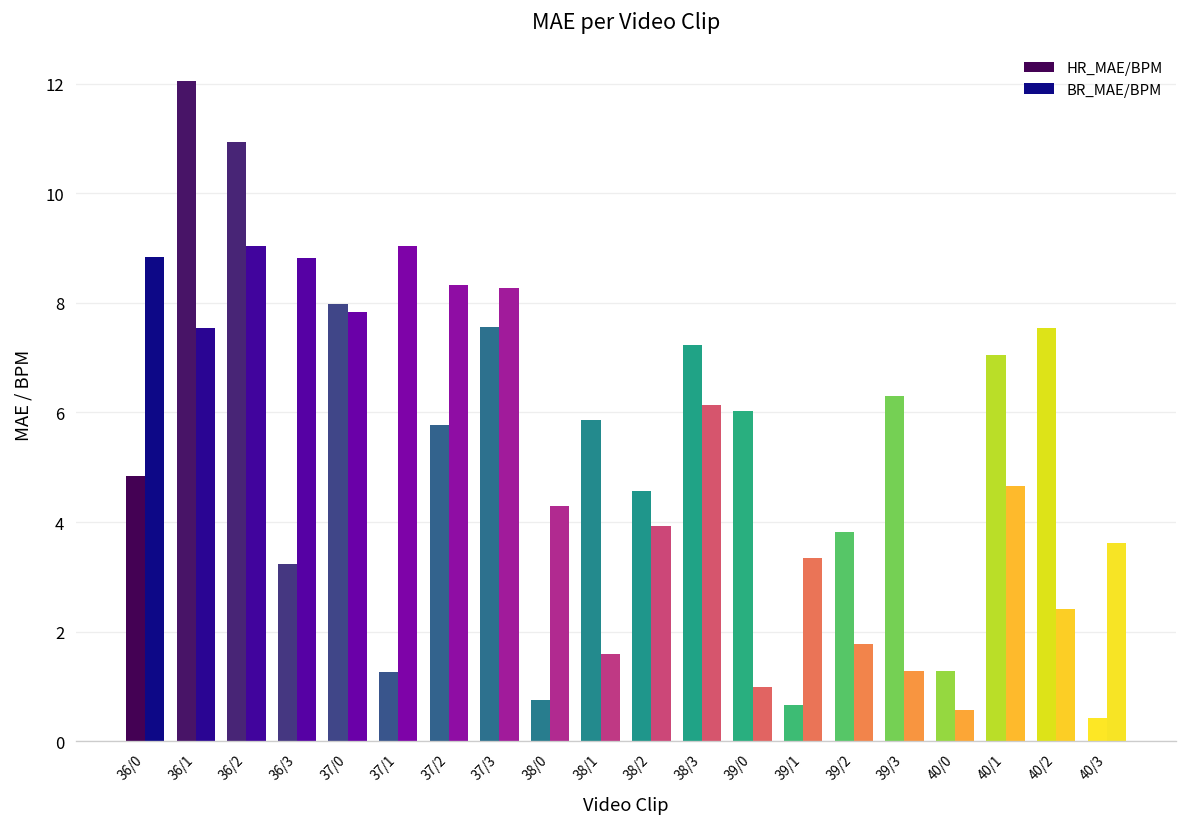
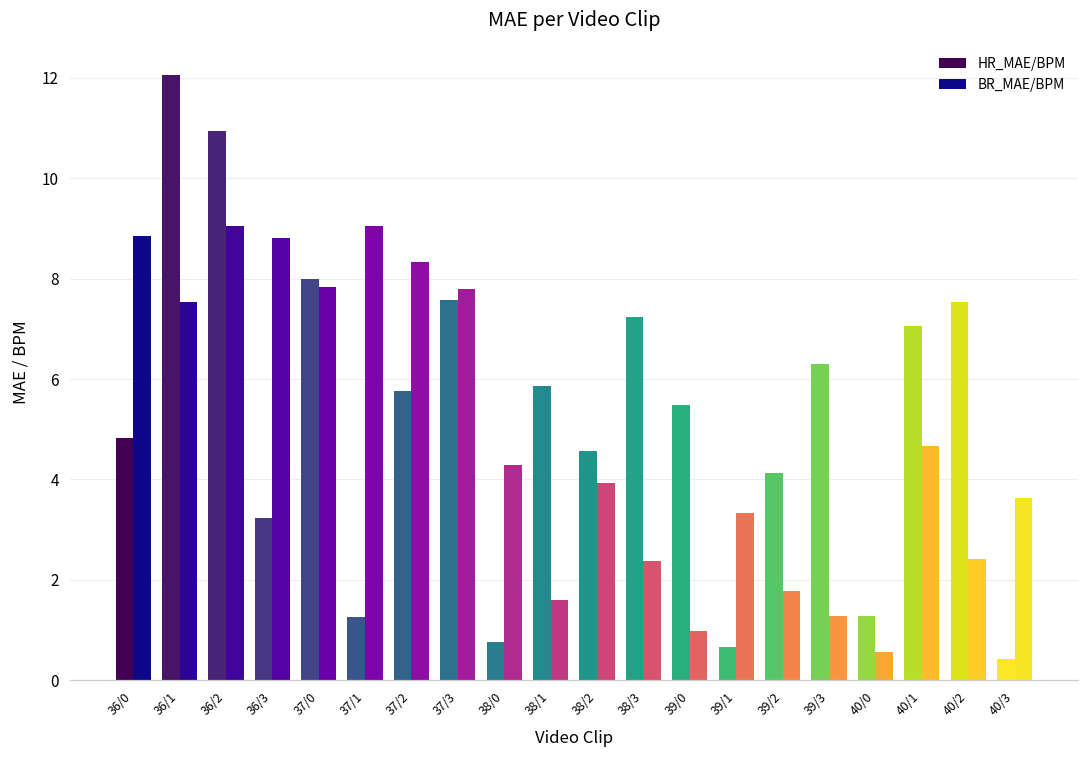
BR_MAE/BPM, 37/3: 8.3 -> 7.8
BR_MAE/BPM, 38/3: 6.1 -> 2.4
HR_MAE/BPM, 39/0: 6.0 -> 5.5
HR_MAE/BPM, 39/2: 3.8 -> 4.1
